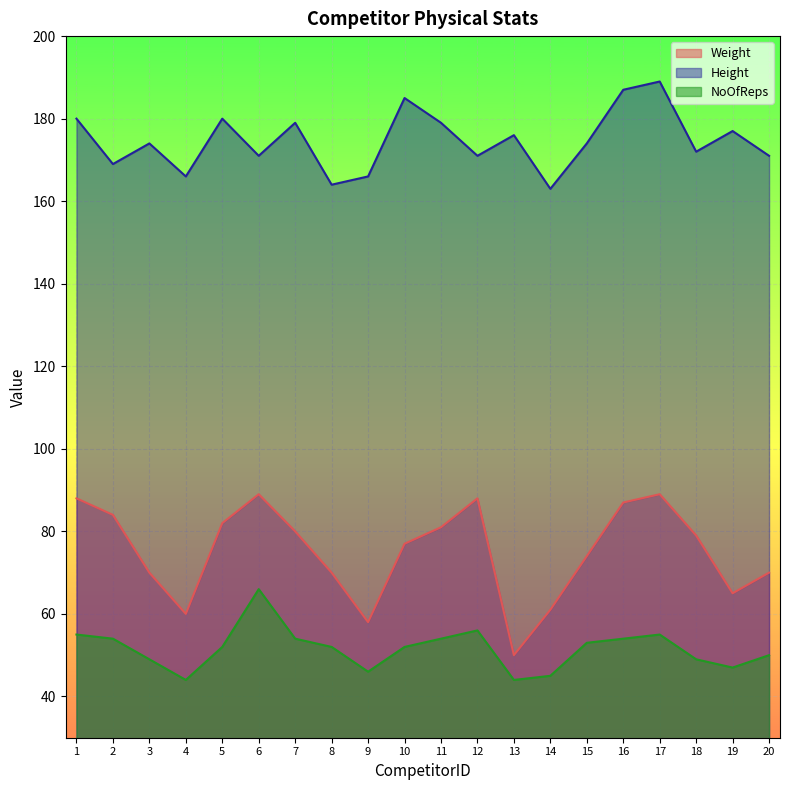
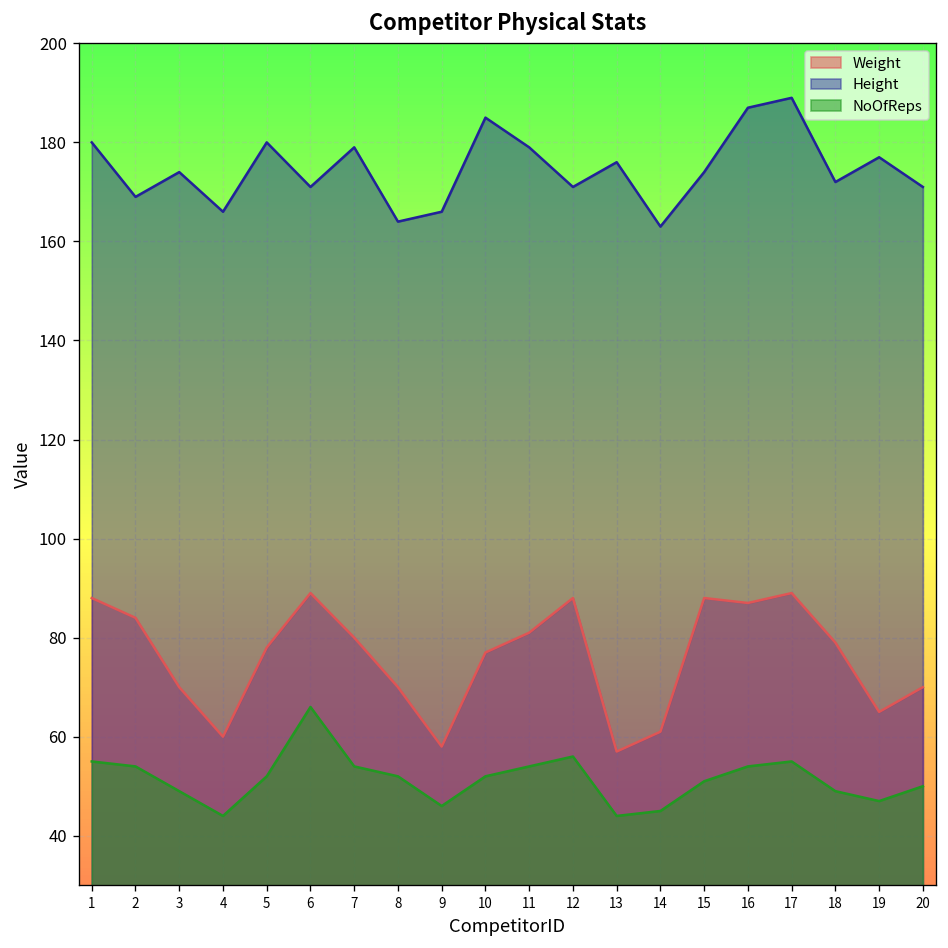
Weight, 5: 82 -> 78
Weight, 13: 50 -> 57
Weight, 15: 74 -> 88
NoOfReps, 15: 53 -> 51
